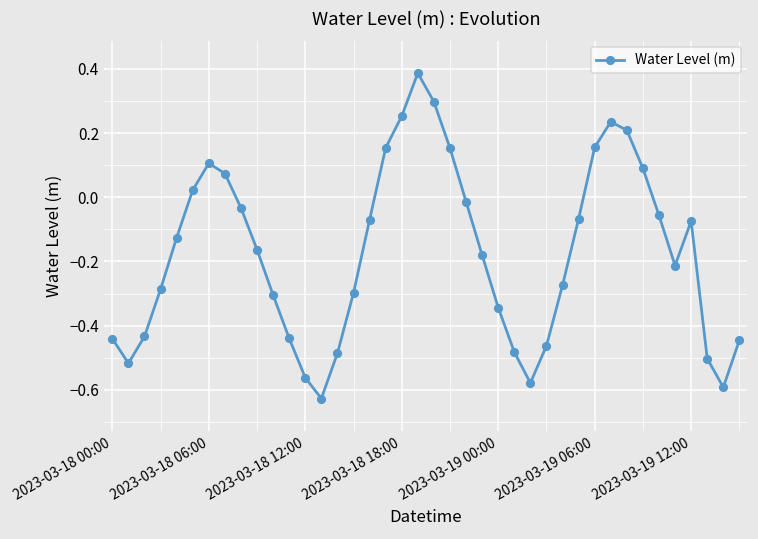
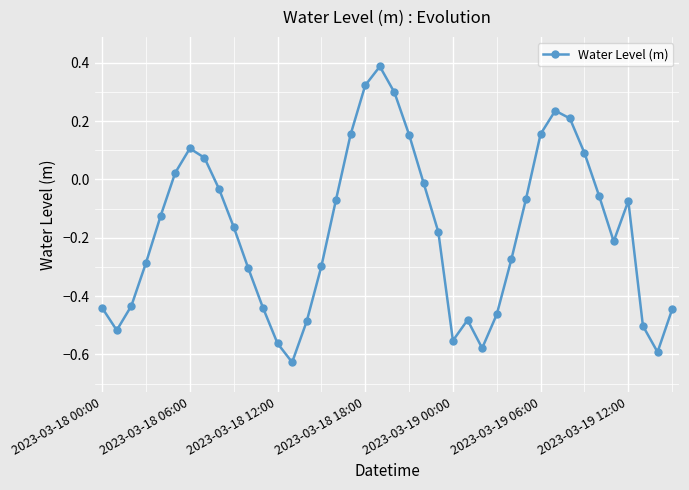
2023-03-18 18:00: 0.25 -> 0.32
2023-03-19 00:00: -0.34 -> -0.55
